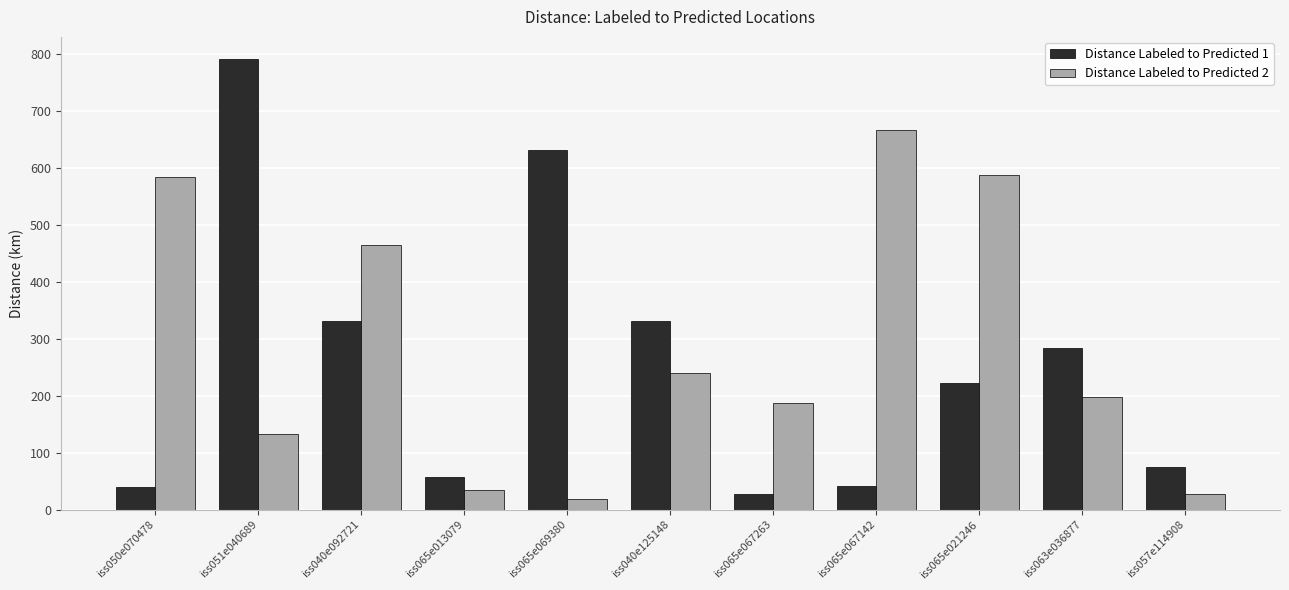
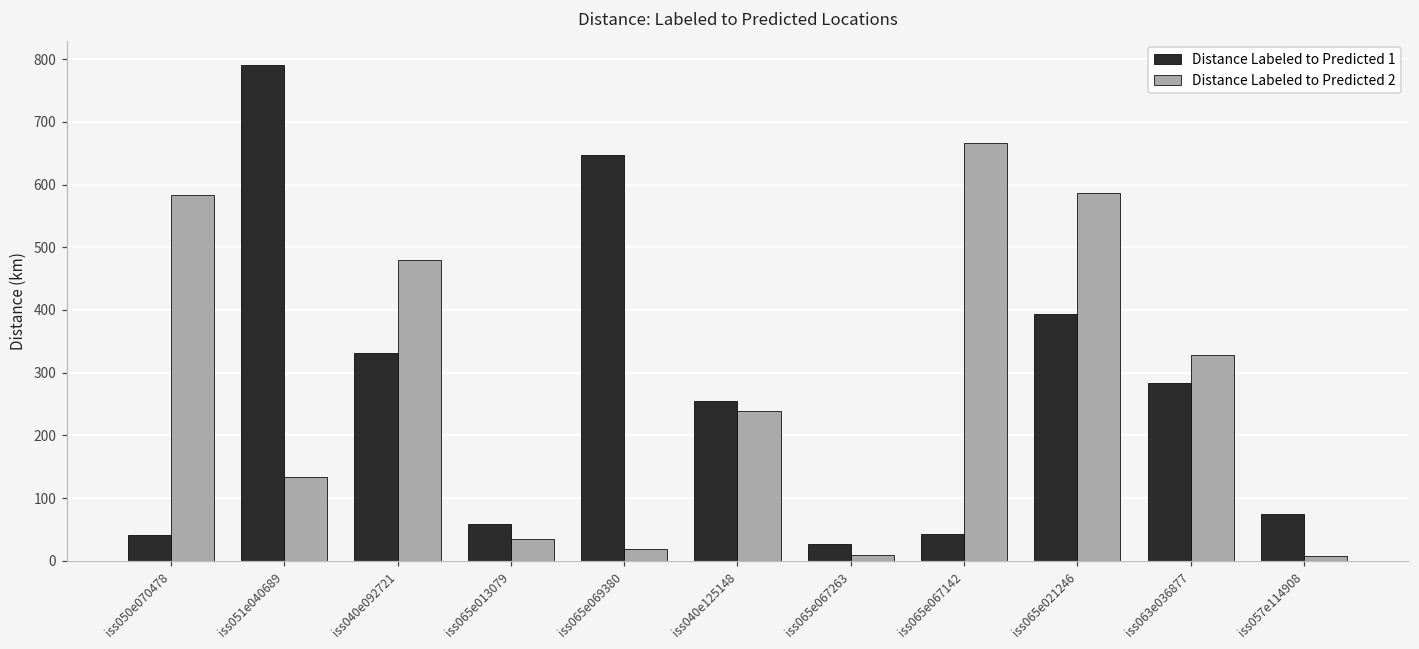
Distance Labeled to Predicted 2, iss040e092721: 460 -> 480
Distance Labeled to Predicted 1, iss065e069380: 630 -> 650
Distance Labeled to Predicted 1, iss040e125148: 330 -> 250
Distance Labeled to Predicted 2, iss065e067263: 190 -> 10
Distance Labeled to Predicted 1, iss065e021246: 220 -> 390
Distance Labeled to Predicted 2, iss063e036877: 200 -> 330
Distance Labeled to Predicted 2, iss057e114908: 30 -> 10
